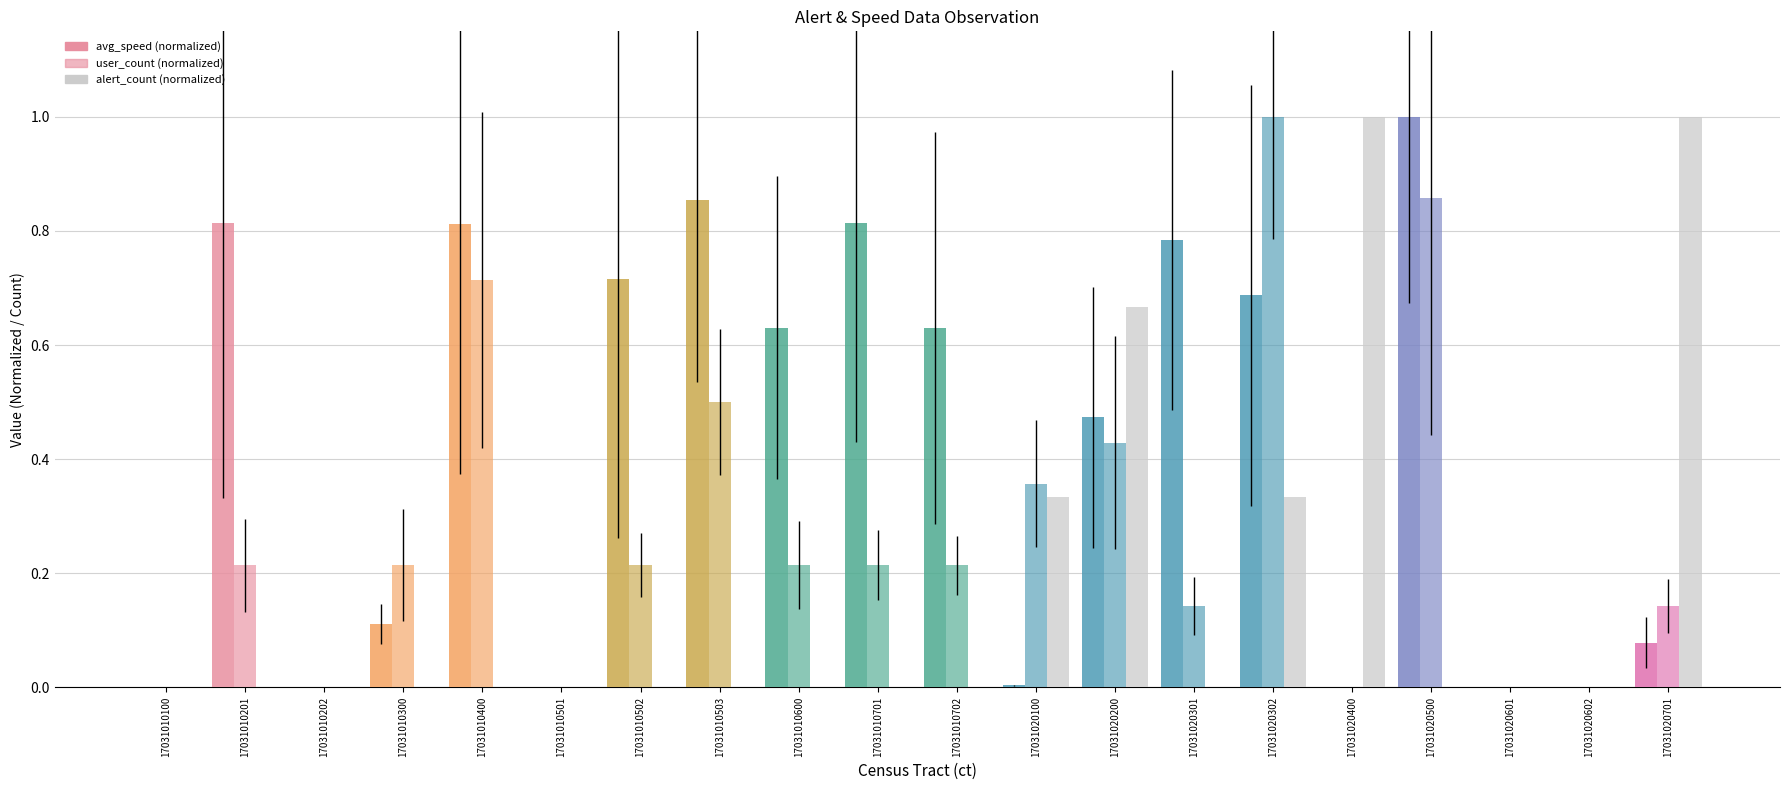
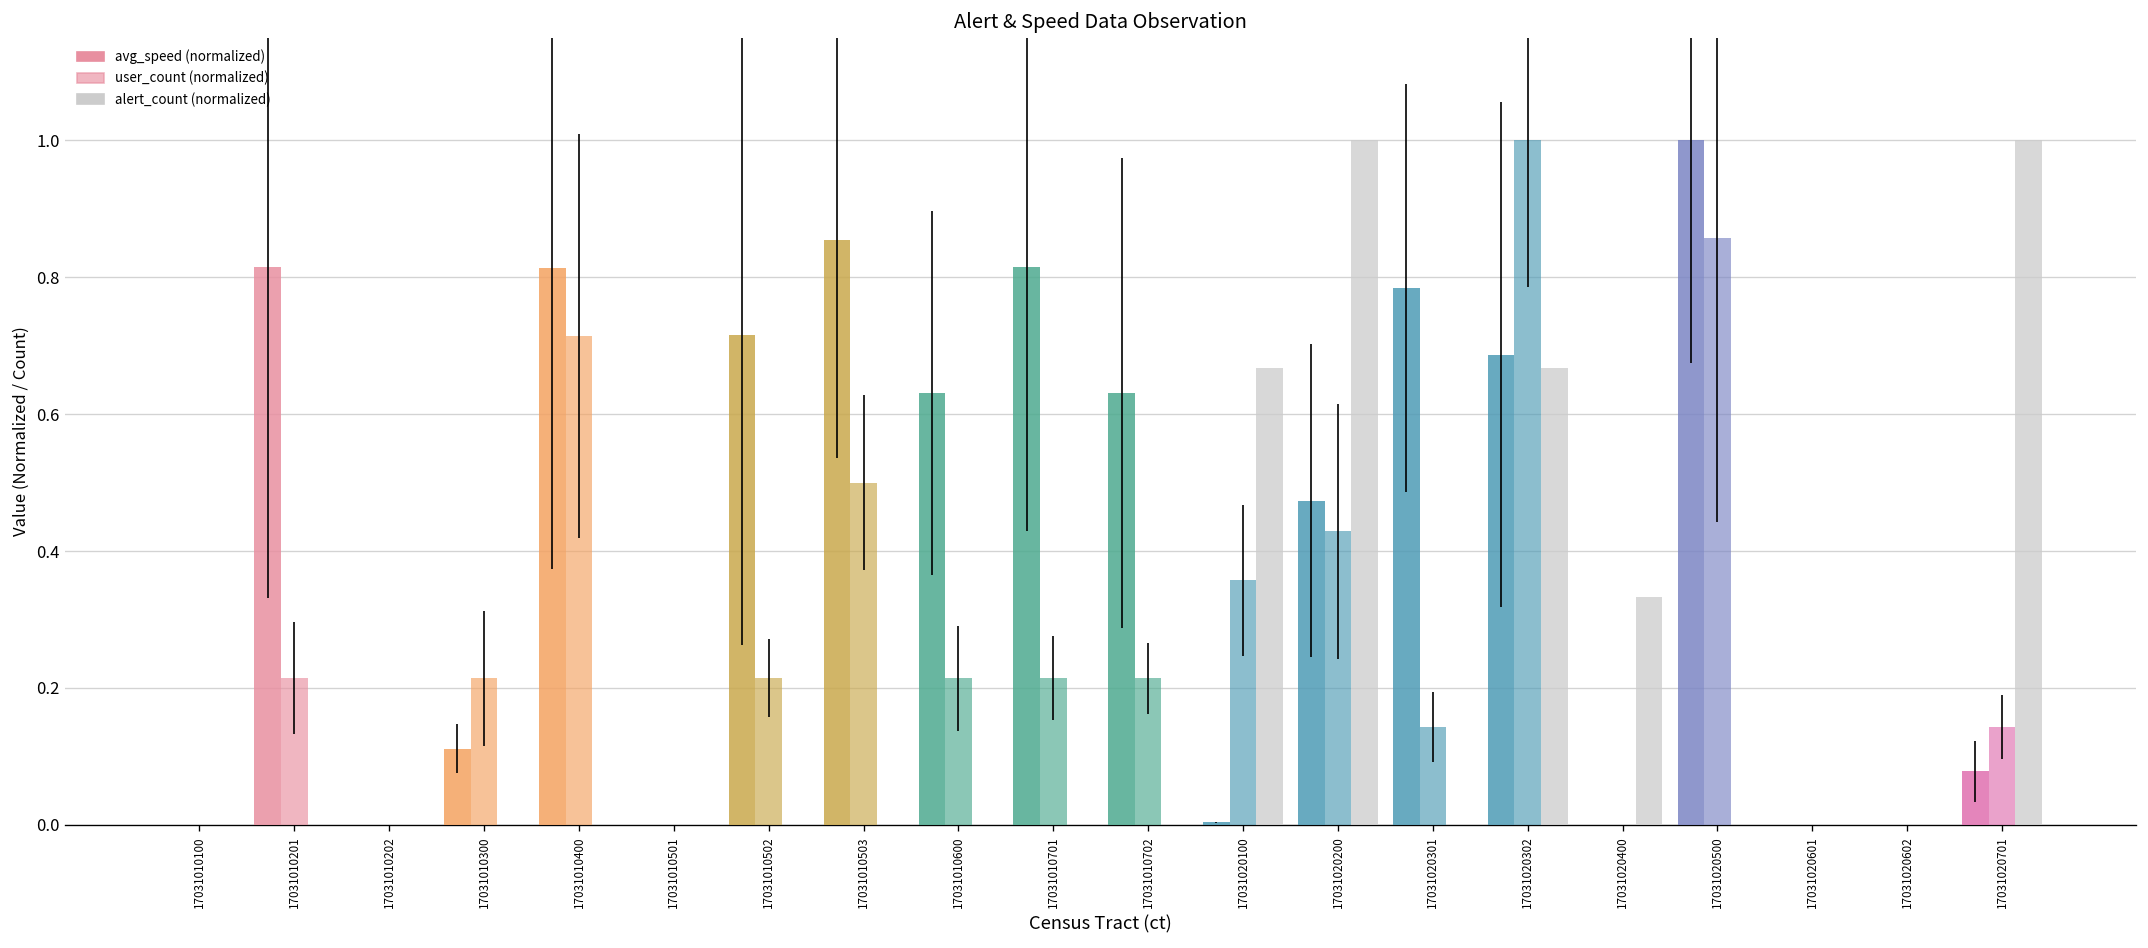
alert_count (normalized), 17031020100: 0.33 -> 0.67
alert_count (normalized), 17031020200: 0.67 -> 1.00
alert_count (normalized), 17031020302: 0.33 -> 0.67
alert_count (normalized), 17031020400: 1.00 -> 0.33
